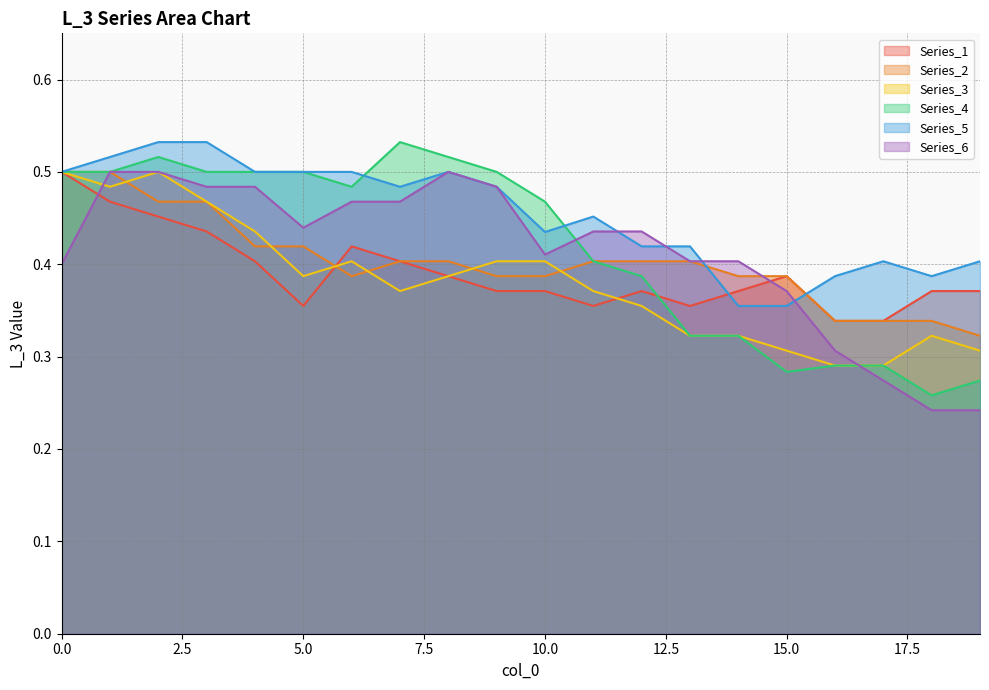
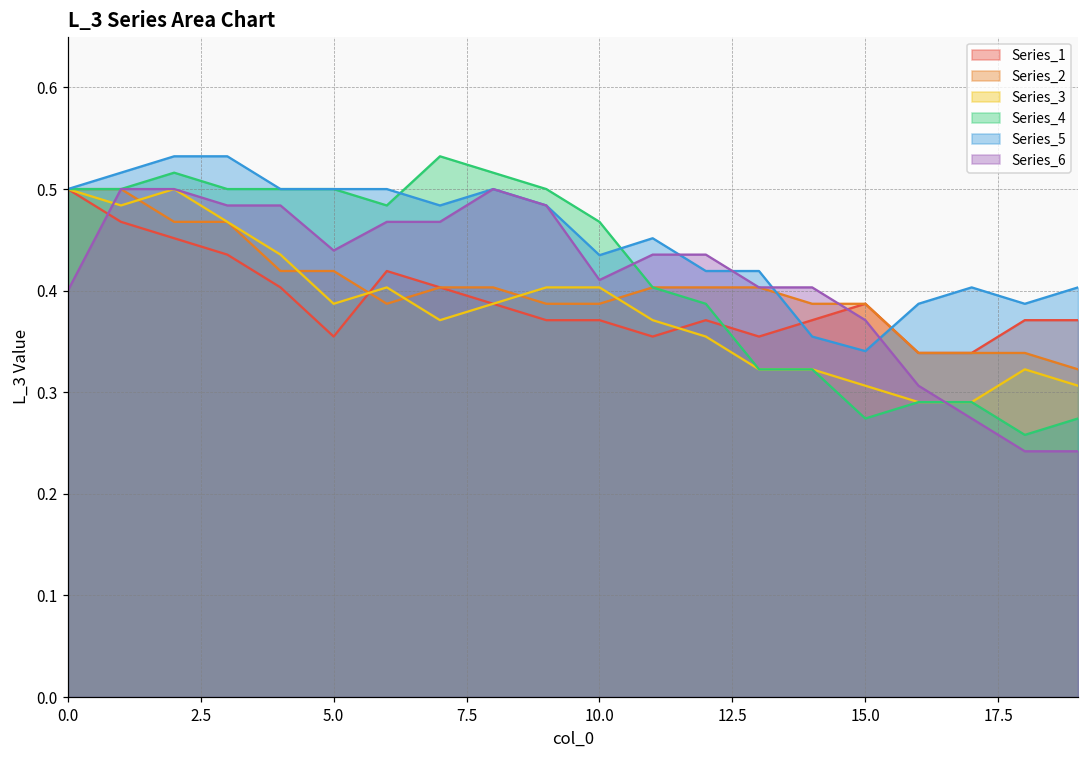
Series_4, 15.0: 0.28 -> 0.27
Series_5, 15.0: 0.35 -> 0.34
